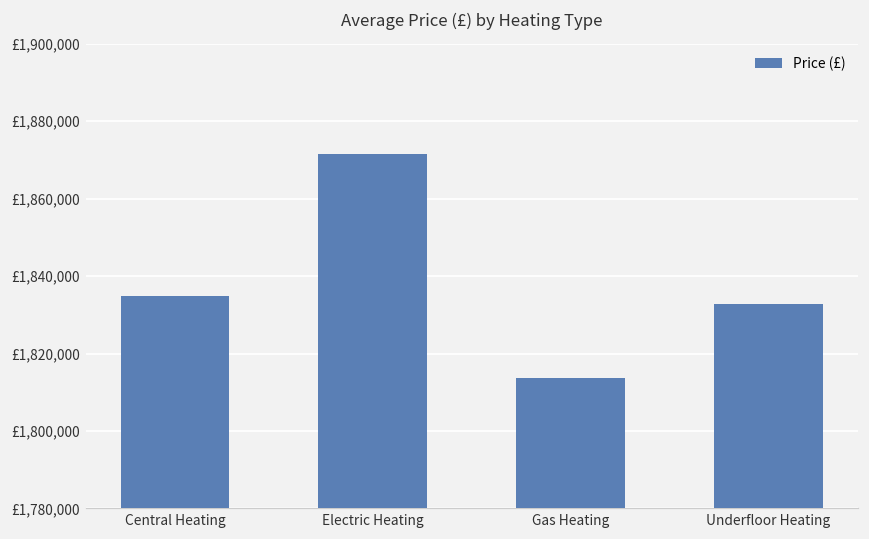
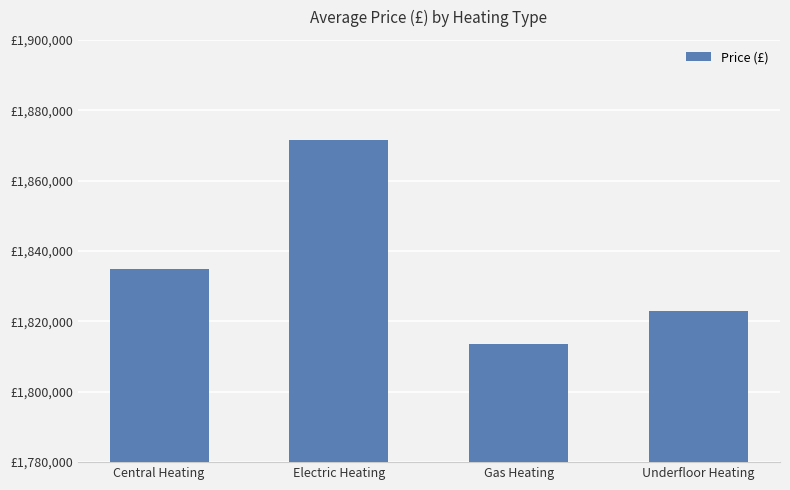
Underfloor Heating: £1,833,000 -> £1,823,000
